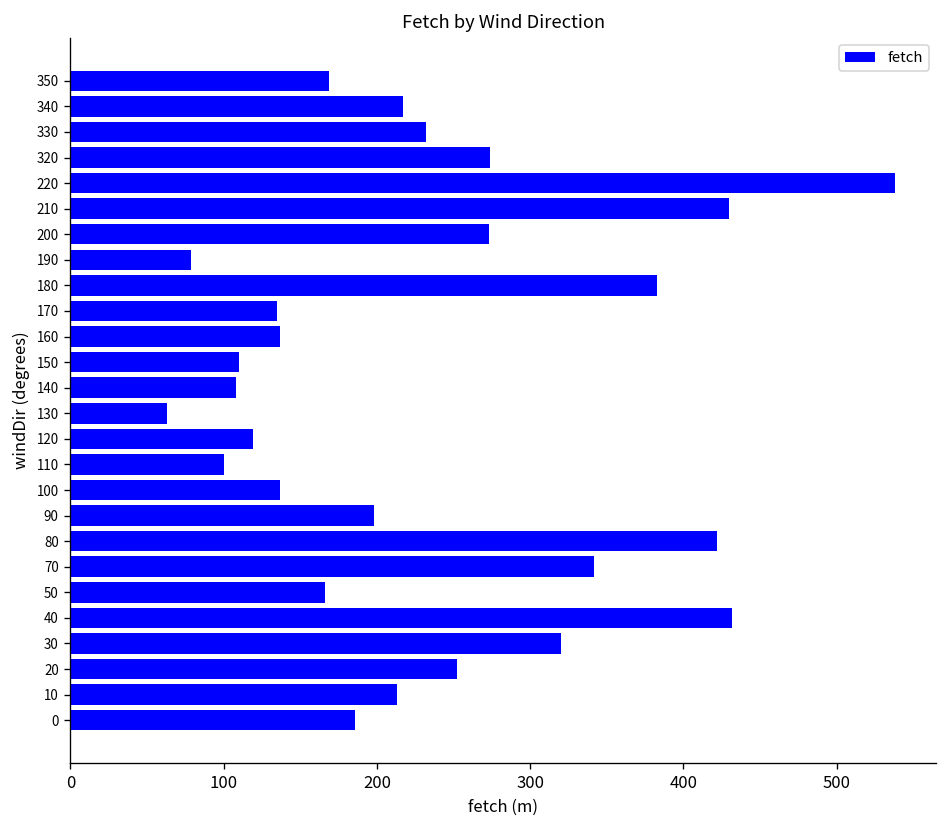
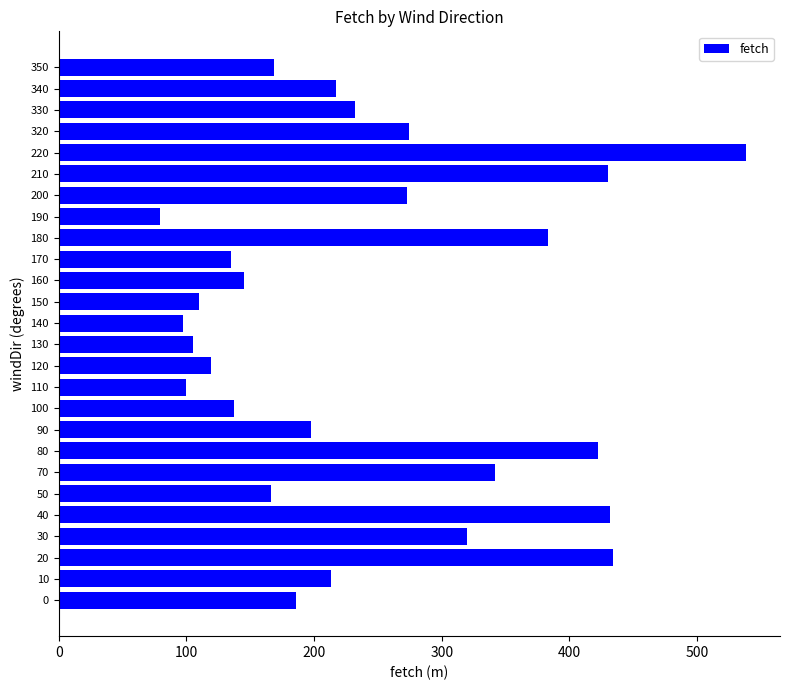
160: 137 -> 145
140: 108 -> 97
130: 63 -> 105
20: 252 -> 434
